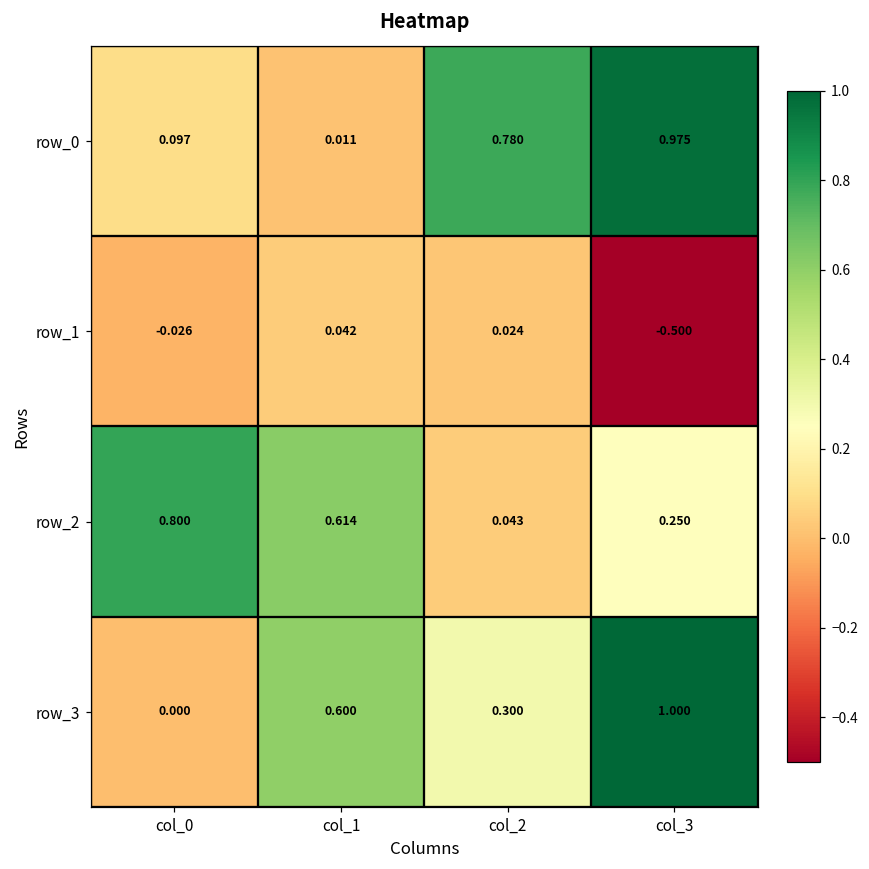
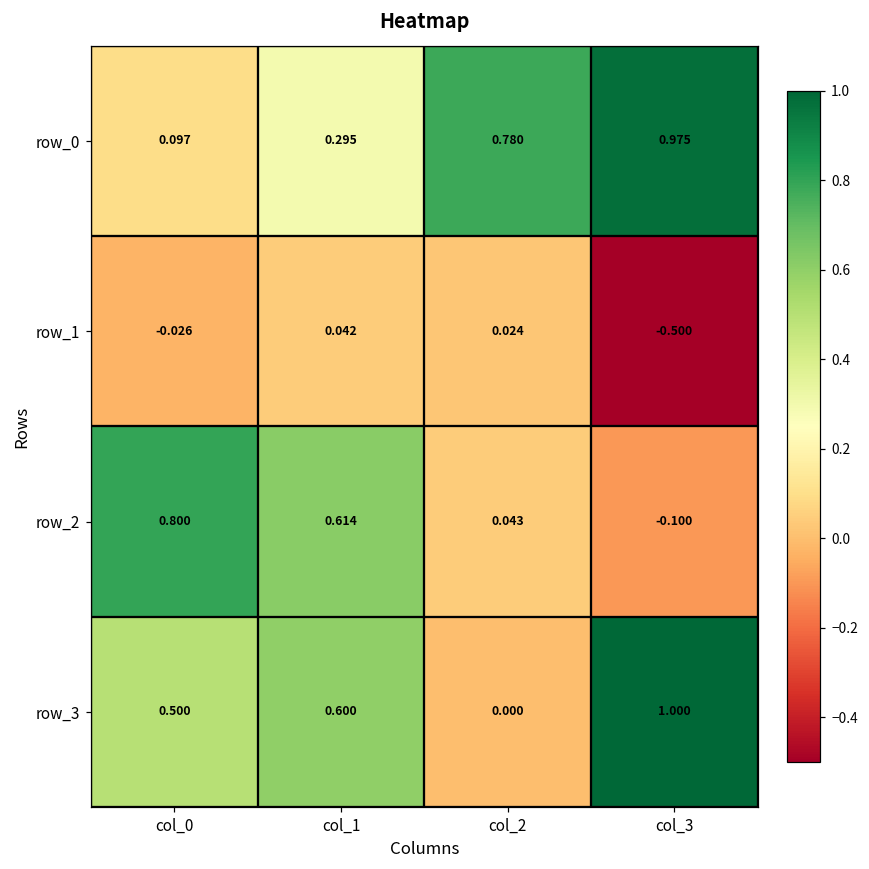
row_0, col_1: 0.011 -> 0.295
row_2, col_3: 0.250 -> -0.100
row_3, col_0: 0.000 -> 0.500
row_3, col_2: 0.300 -> 0.000
